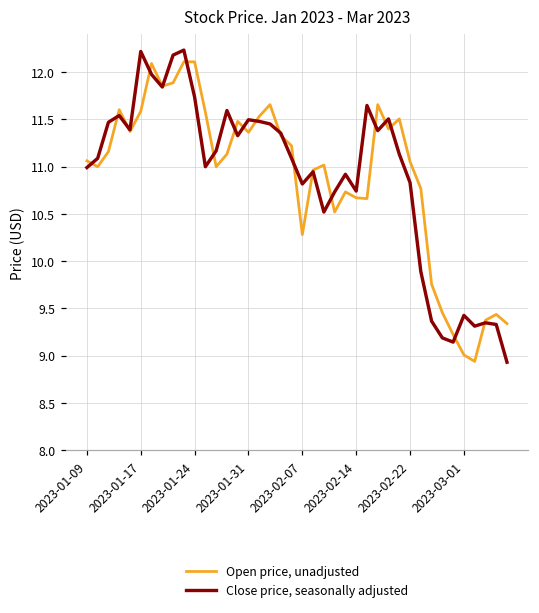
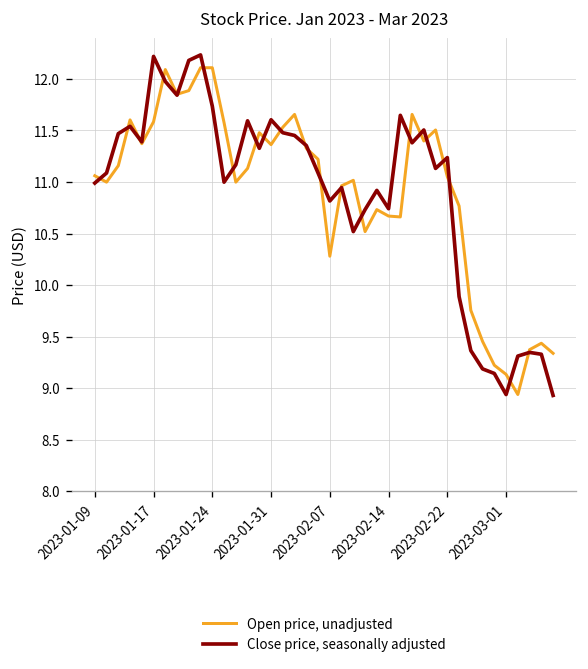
Close price, seasonally adjusted, 2023-01-31: 11.5 -> 11.6
Close price, seasonally adjusted, 2023-02-22: 10.8 -> 11.2
Open price, unadjusted, 2023-03-01: 9.0 -> 9.1
Close price, seasonally adjusted, 2023-03-01: 9.4 -> 8.9
